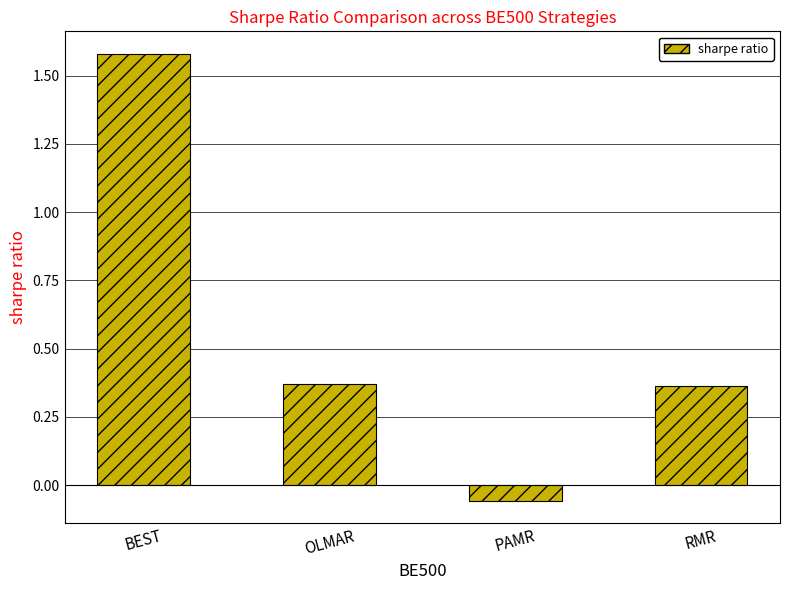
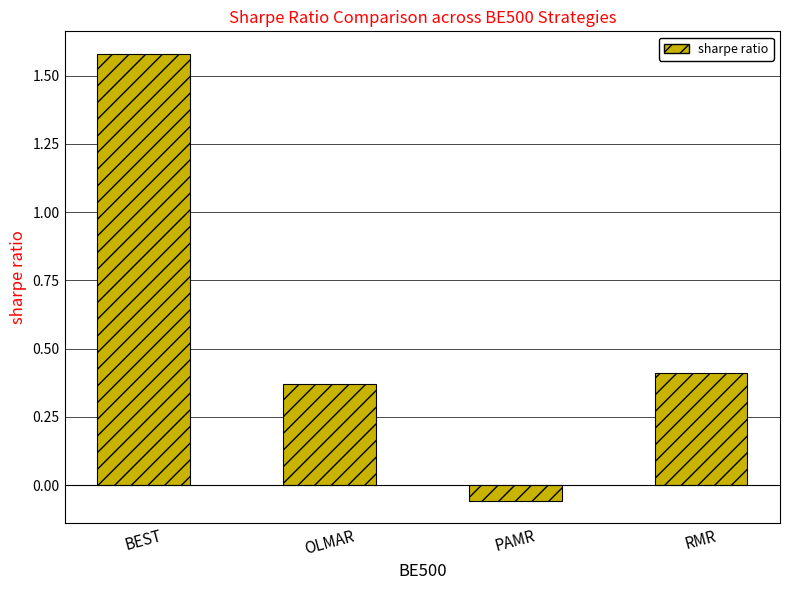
RMR: 0.36 -> 0.41
